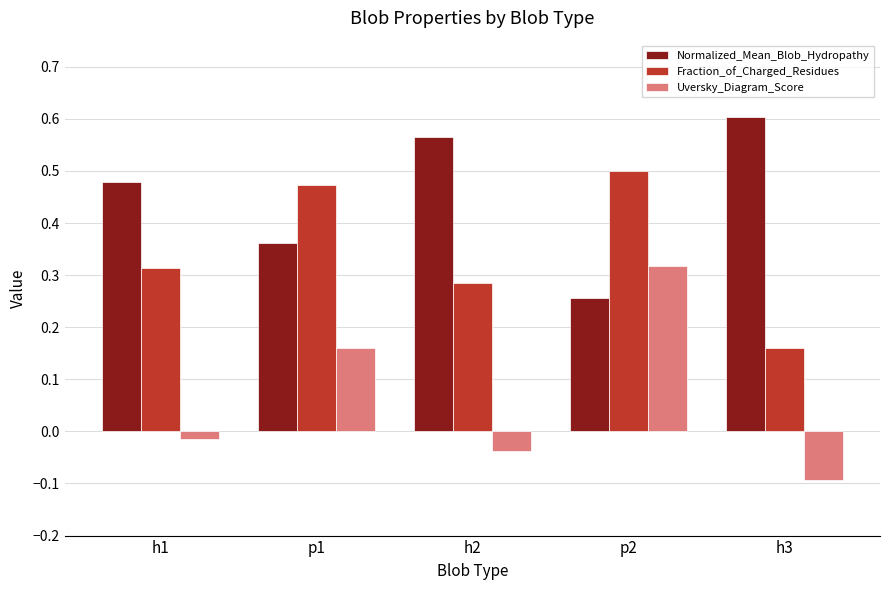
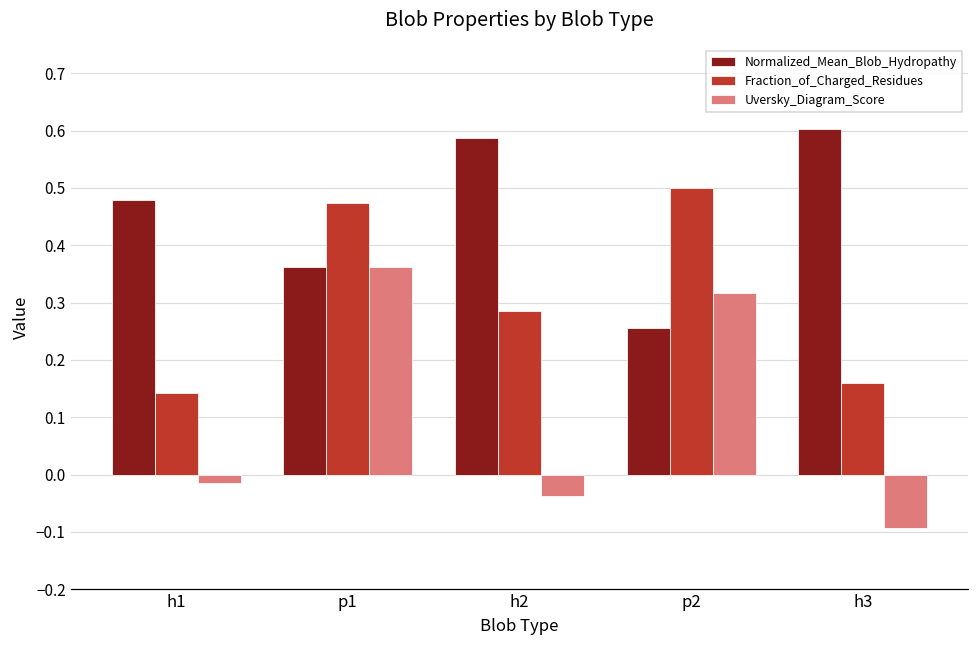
Fraction_of_Charged_Residues, h1: 0.31 -> 0.14
Uversky_Diagram_Score, p1: 0.16 -> 0.36
Normalized_Mean_Blob_Hydropathy, h2: 0.57 -> 0.59
